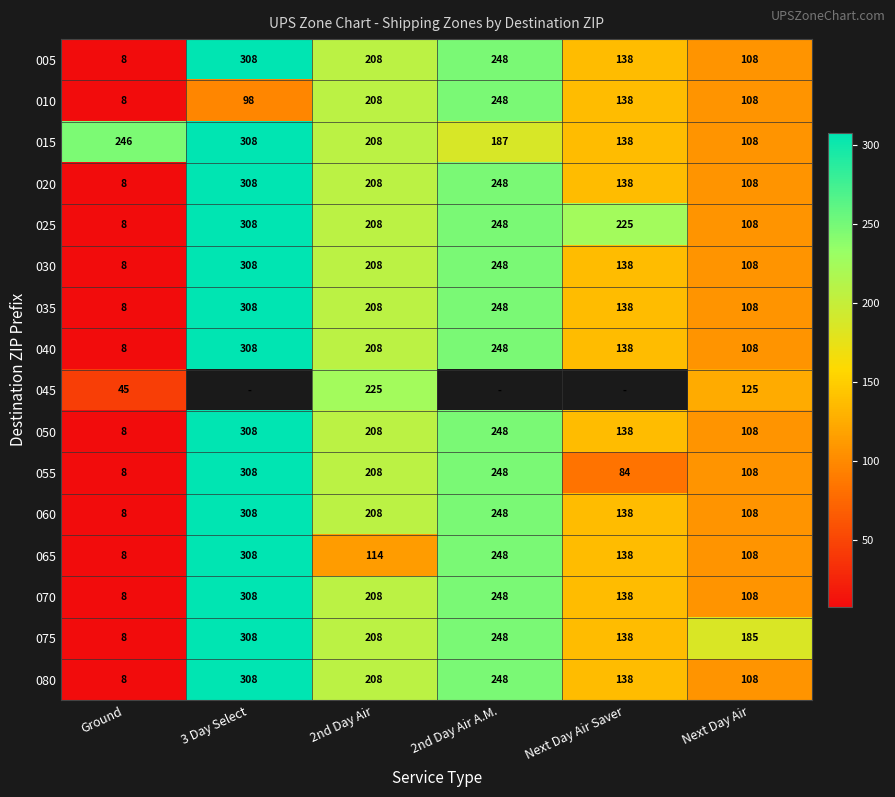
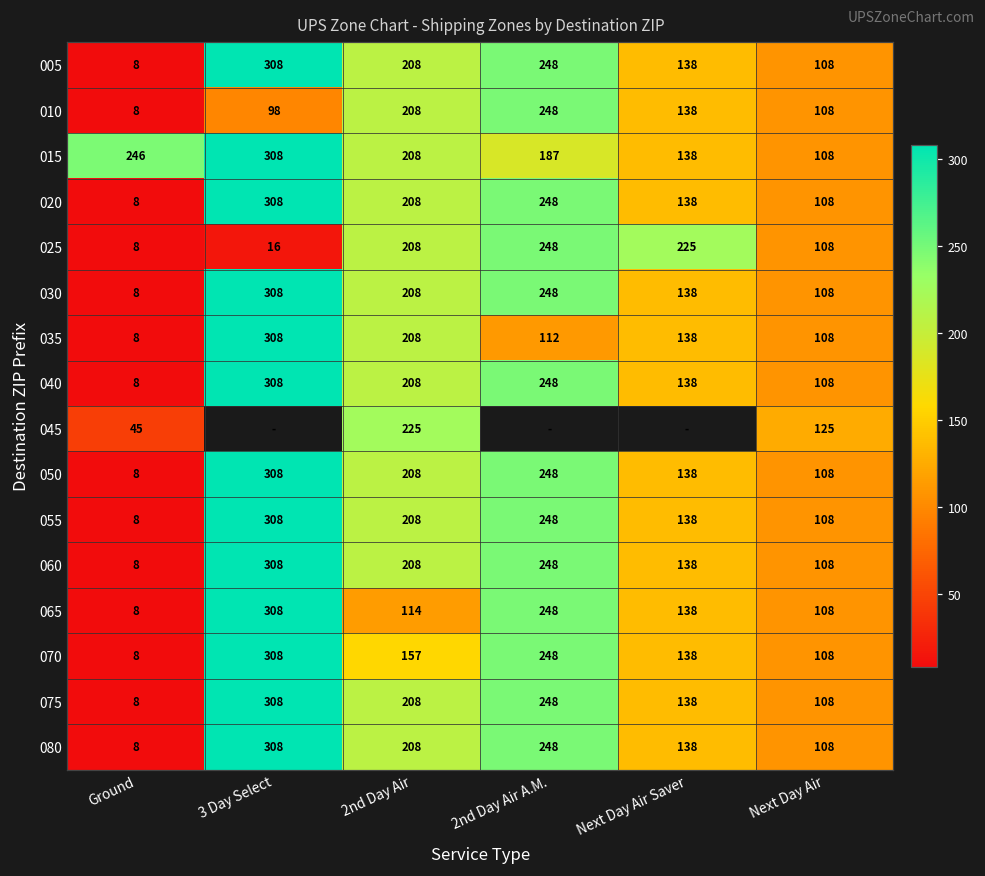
025, 3 Day Select: 308 -> 16
035, 2nd Day Air A.M.: 248 -> 112
055, Next Day Air Saver: 84 -> 138
070, 2nd Day Air: 208 -> 157
075, Next Day Air: 185 -> 108
